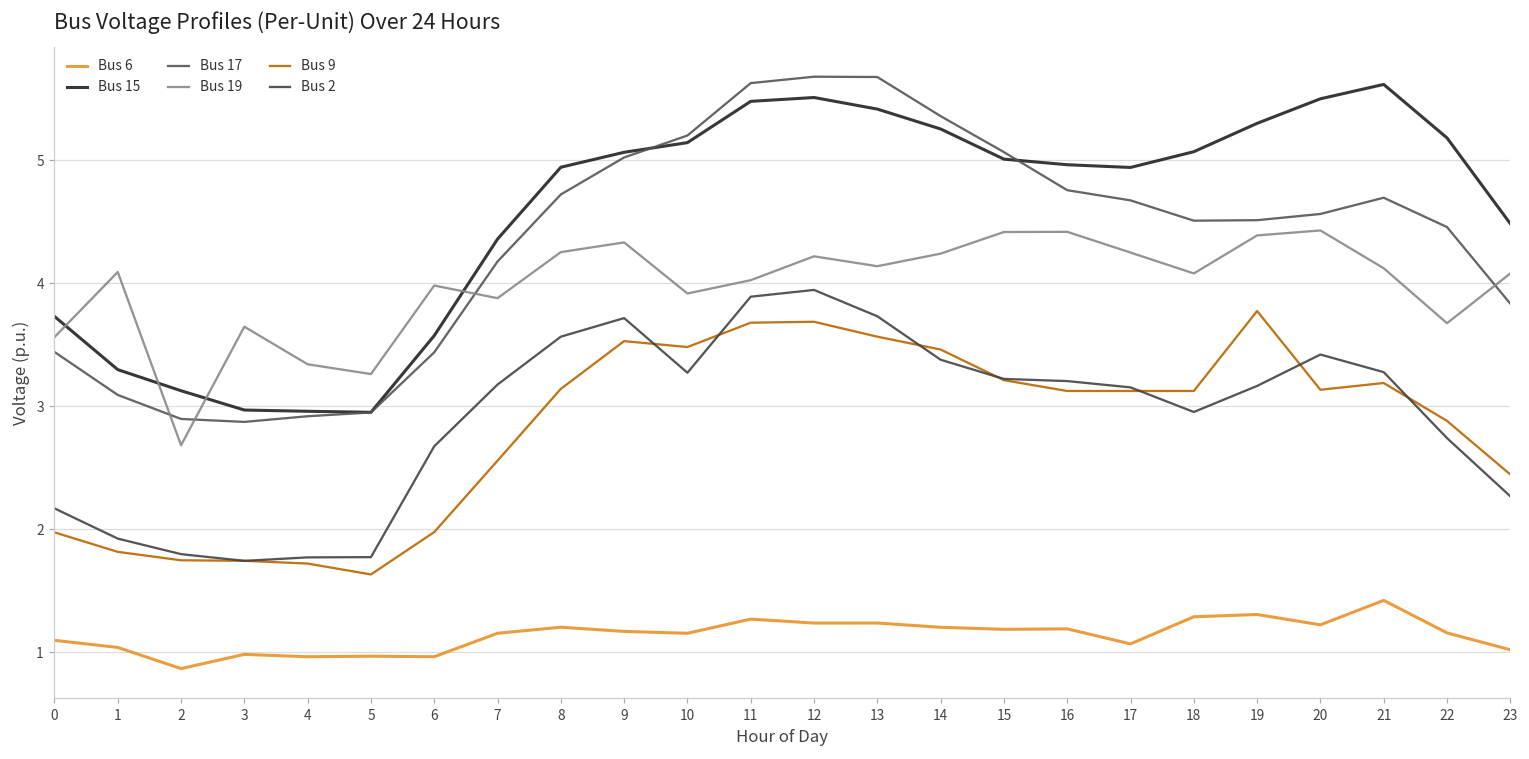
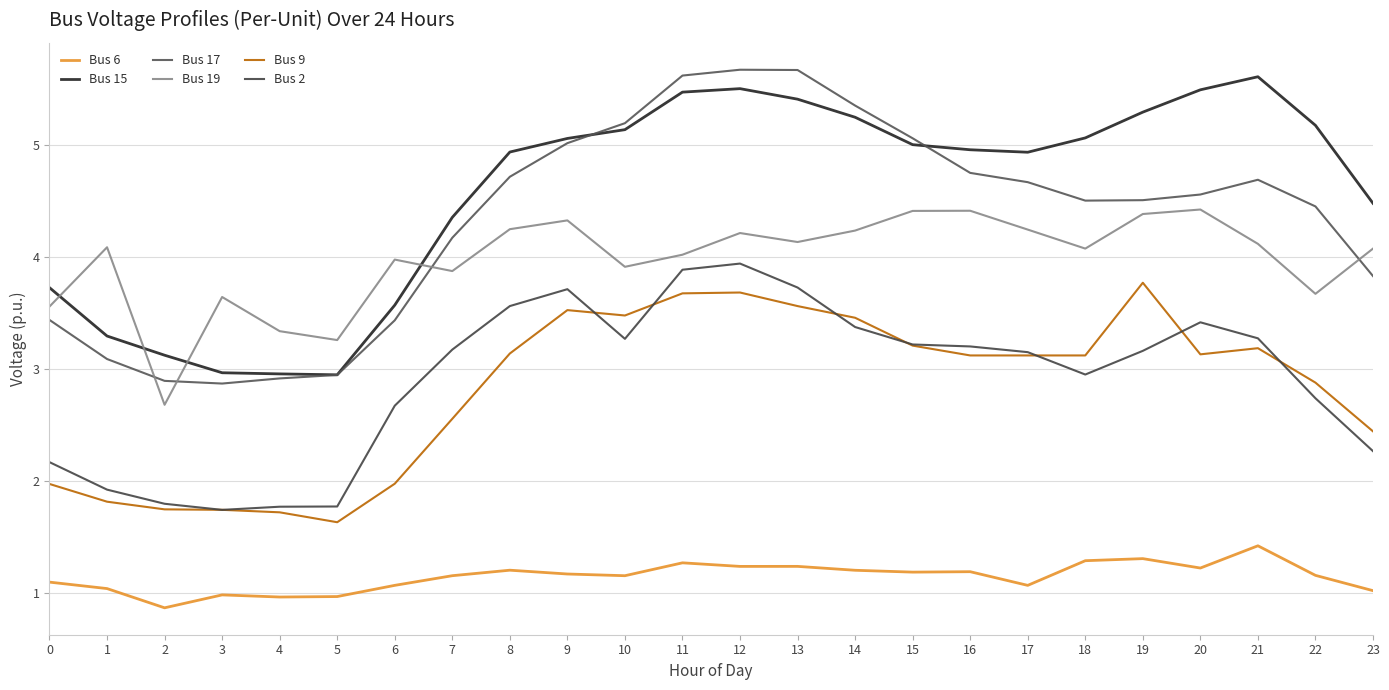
Bus 6, 6: 0.96 -> 1.07
